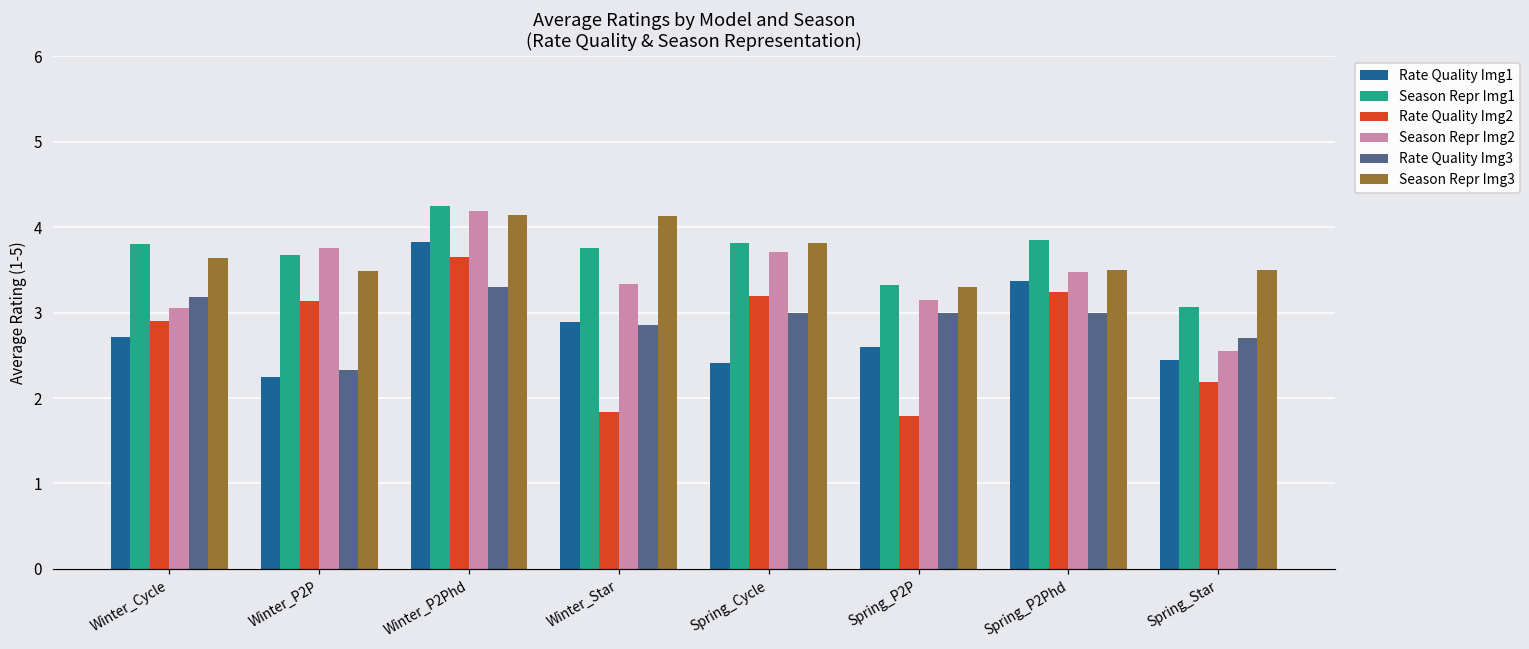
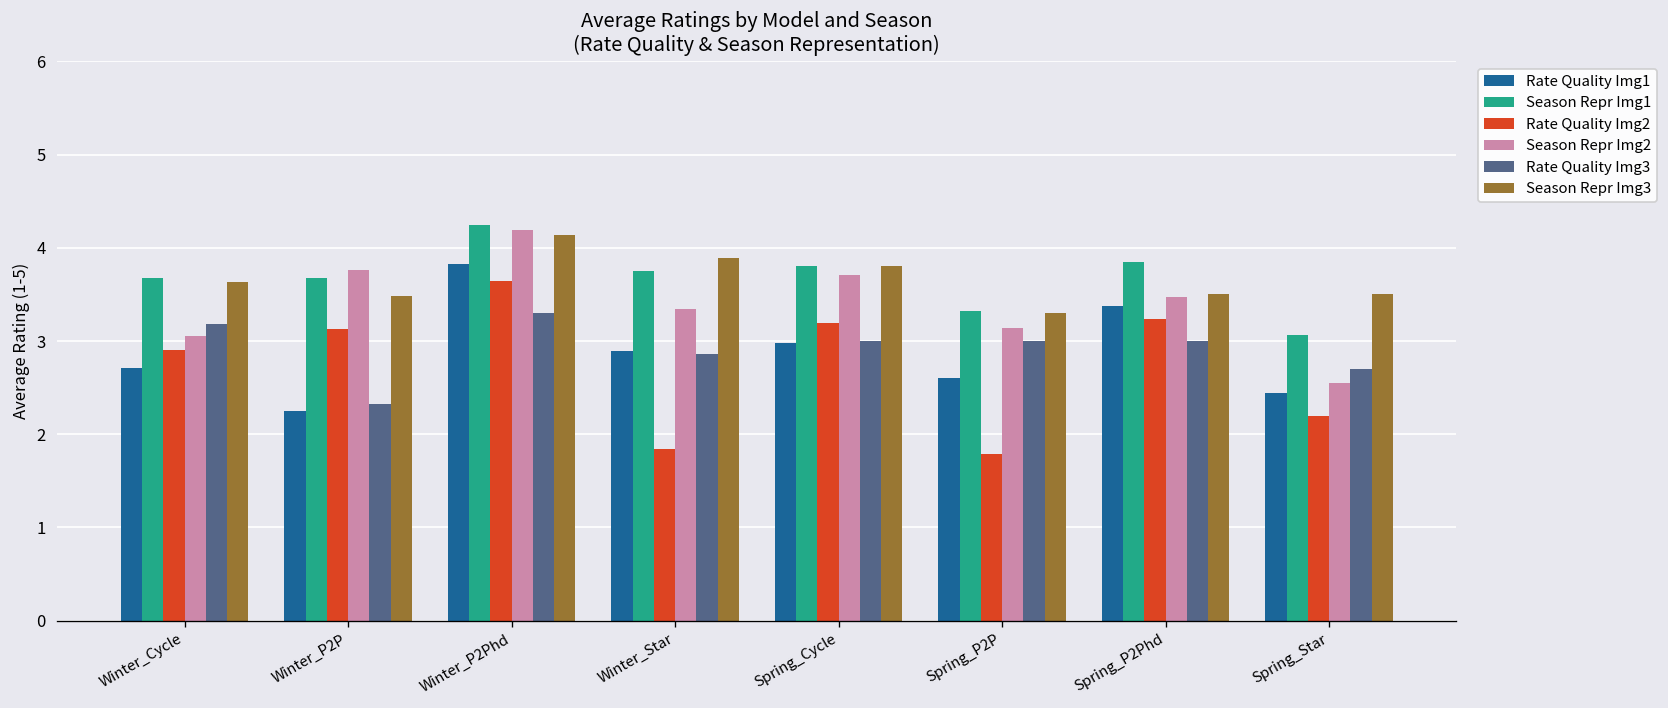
Season Repr Img1, Winter_Cycle: 3.8 -> 3.7
Season Repr Img3, Winter_Star: 4.1 -> 3.9
Rate Quality Img1, Spring_Cycle: 2.4 -> 3.0
